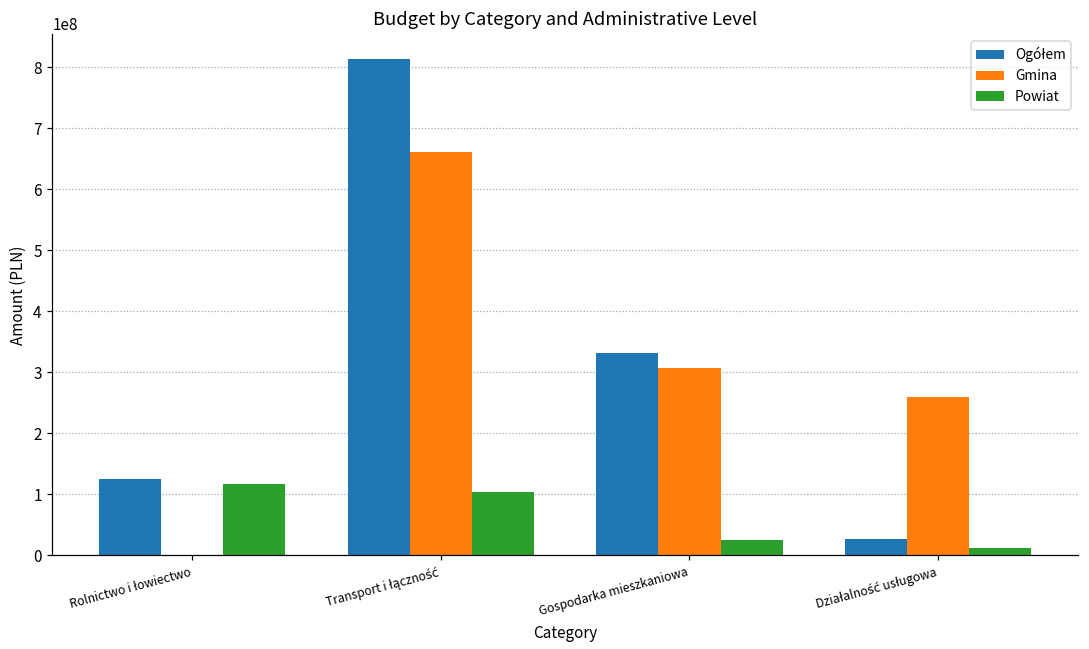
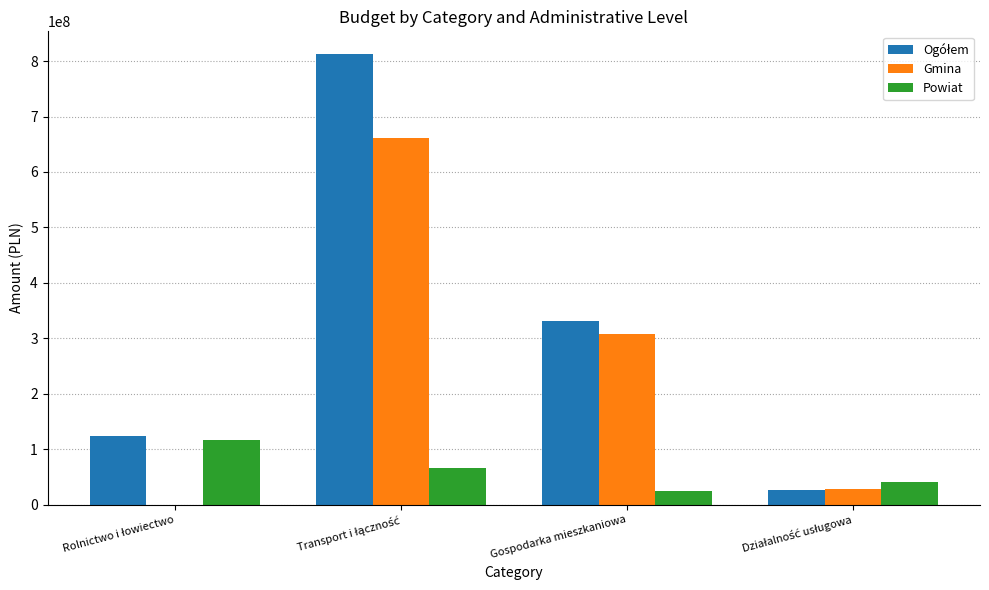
Powiat, Transport i łączność: 100000000 -> 70000000
Gmina, Działalność usługowa: 260000000 -> 30000000
Powiat, Działalność usługowa: 10000000 -> 40000000
